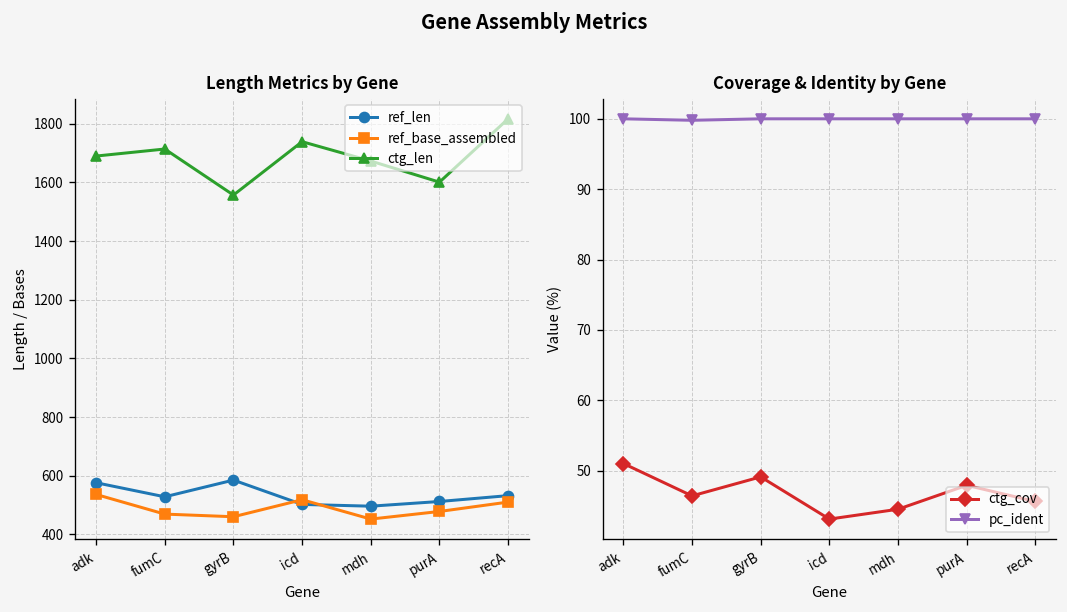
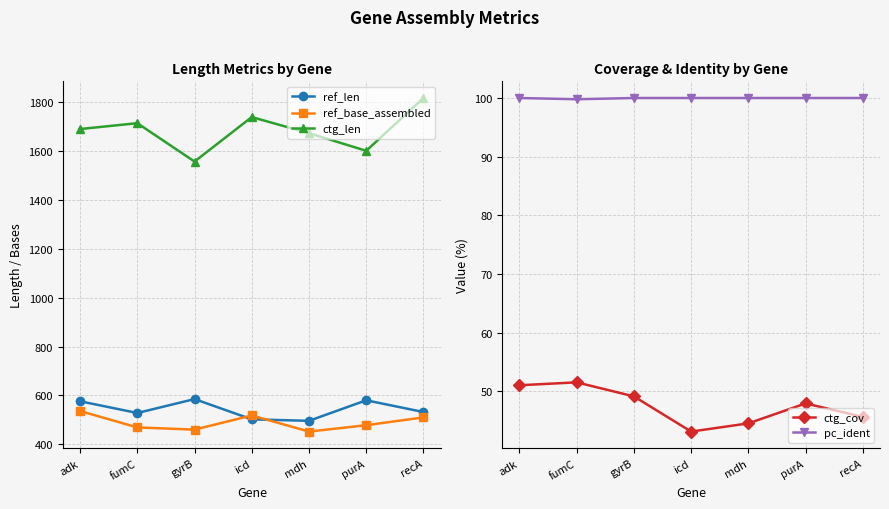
Length Metrics by Gene, ref_len, purA: 510 -> 580
Coverage & Identity by Gene, ctg_cov, fumC: 46 -> 52
